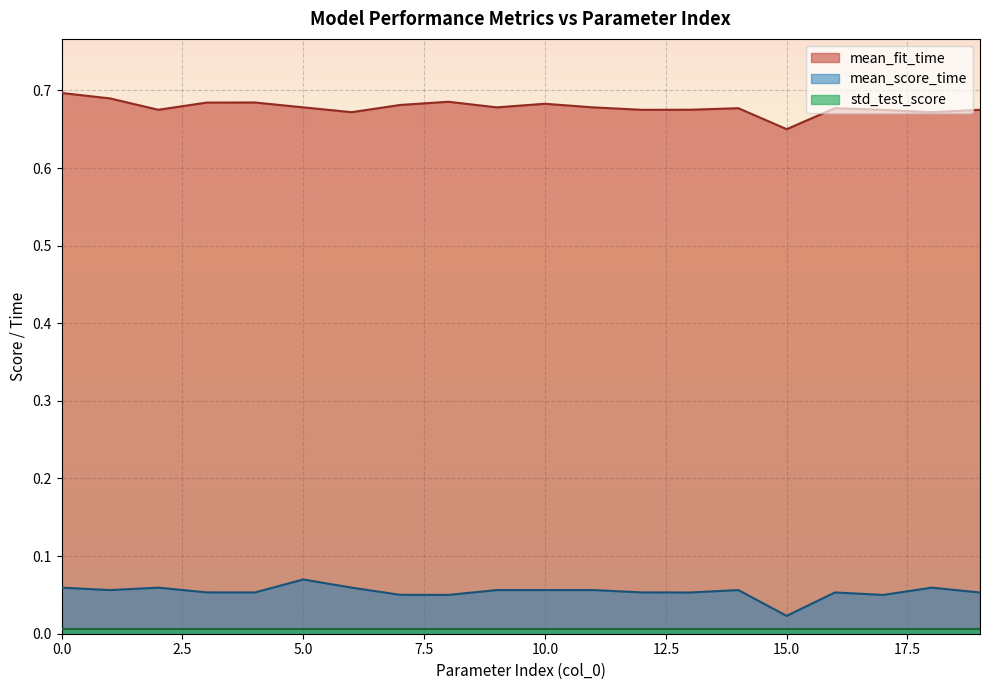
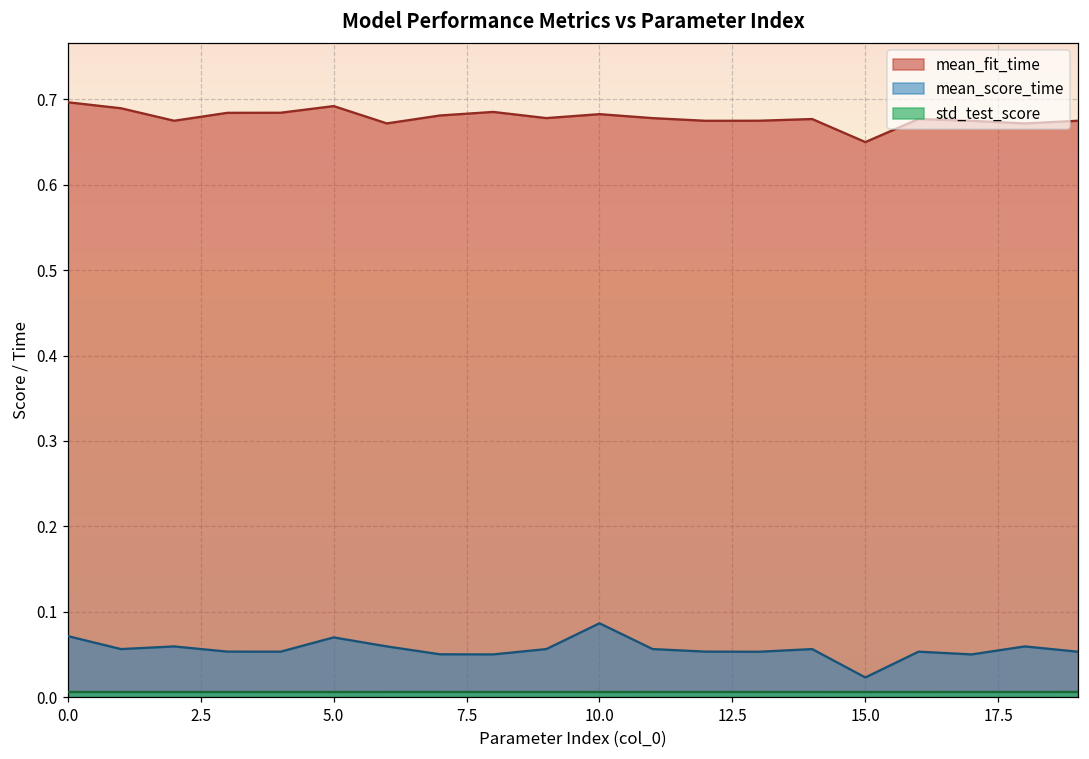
mean_score_time, 0.0: 0.06 -> 0.07
mean_fit_time, 5.0: 0.68 -> 0.69
mean_score_time, 10.0: 0.06 -> 0.09
